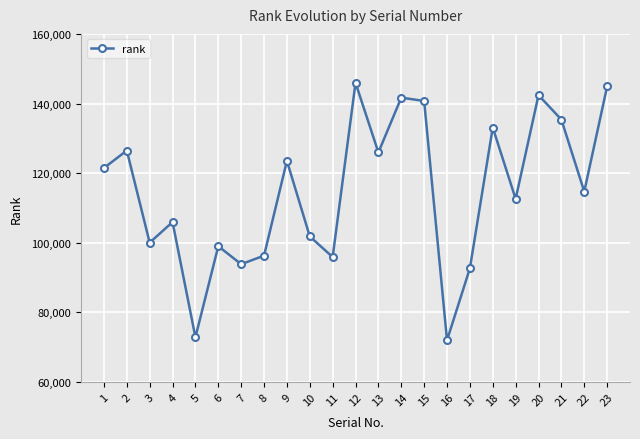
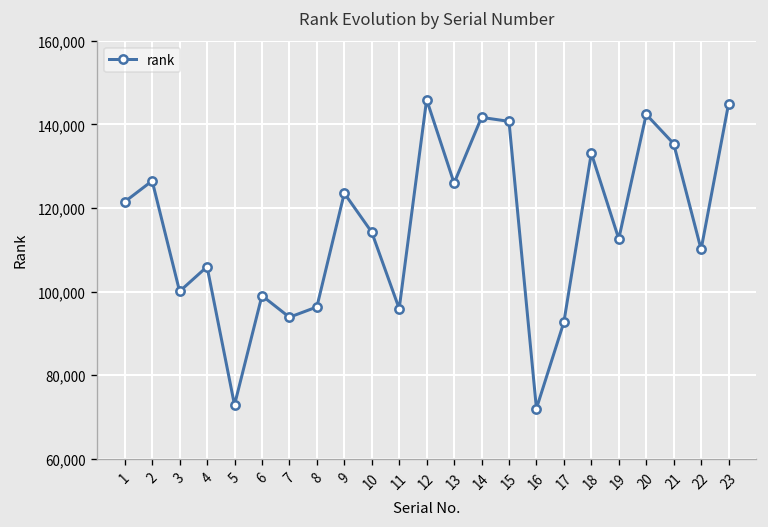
10: 102,000 -> 114,000
22: 115,000 -> 110,000
